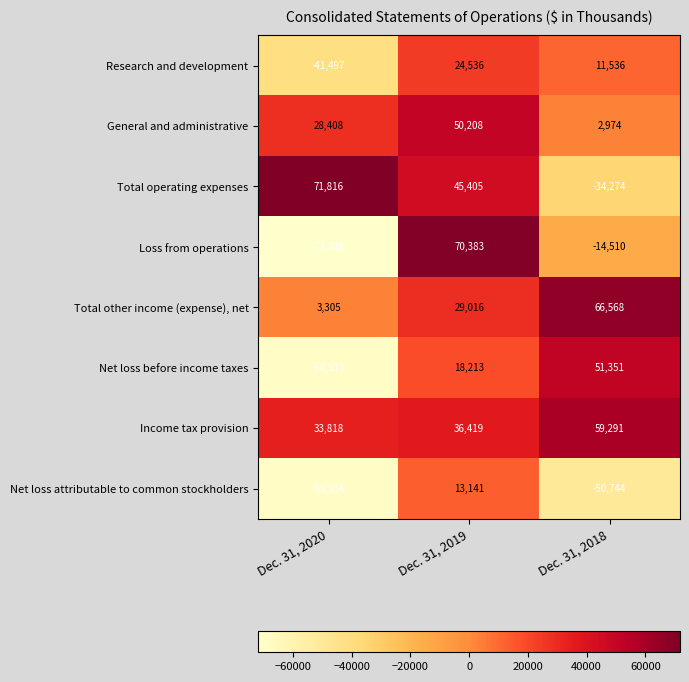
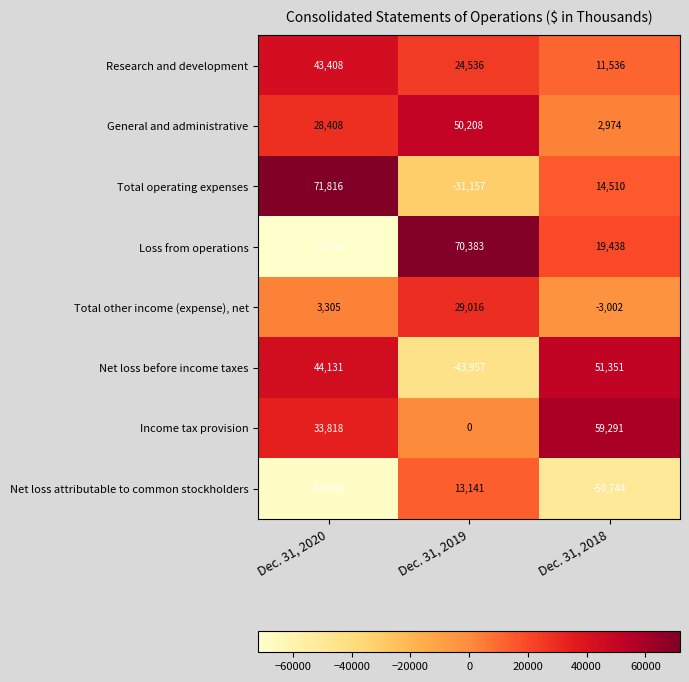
Research and development, Dec. 31, 2020: -41,497 -> 43,408
Total operating expenses, Dec. 31, 2019: 45,405 -> -31,157
Total operating expenses, Dec. 31, 2018: -34,274 -> 14,510
Loss from operations, Dec. 31, 2018: -14,510 -> 19,438
Total other income (expense), net, Dec. 31, 2018: 66,568 -> -3,002
Net loss before income taxes, Dec. 31, 2020: -68,511 -> 44,131
Net loss before income taxes, Dec. 31, 2019: 18,213 -> -43,957
Income tax provision, Dec. 31, 2019: 36,419 -> 0
